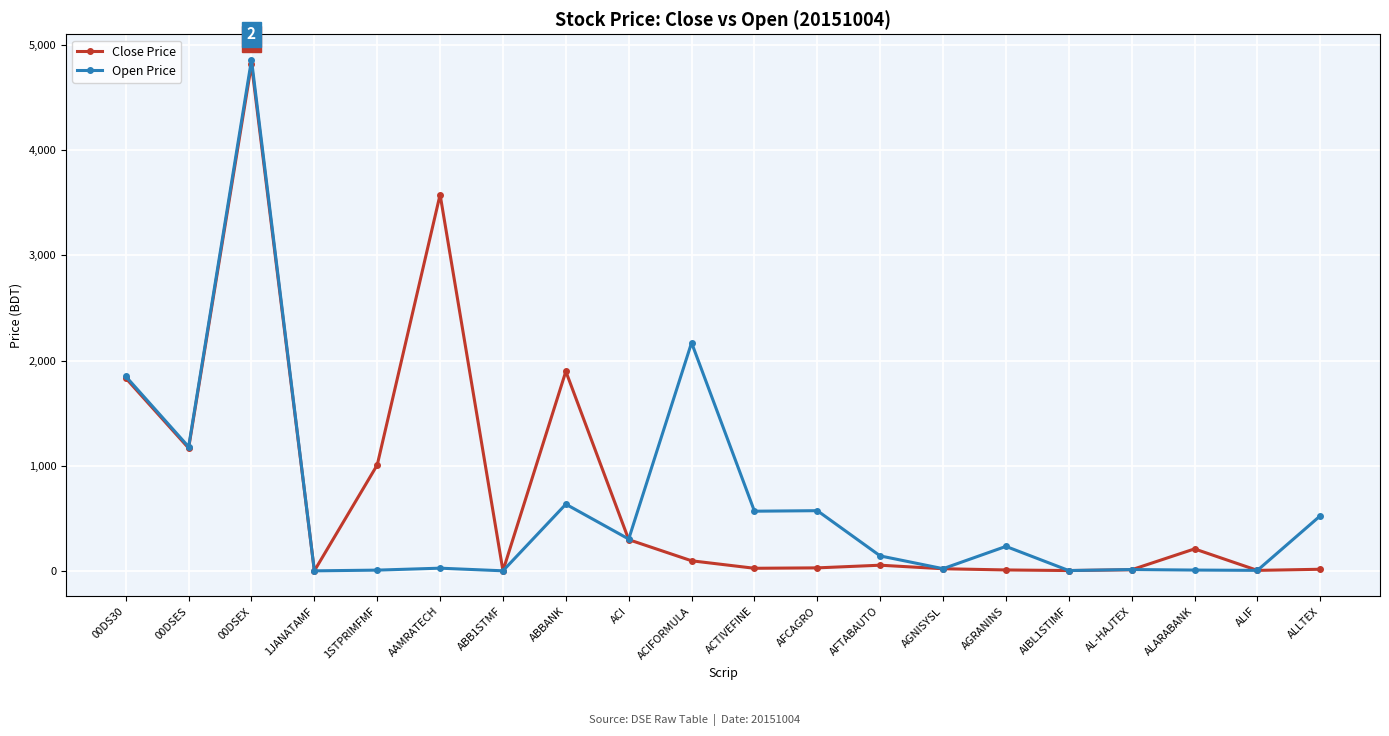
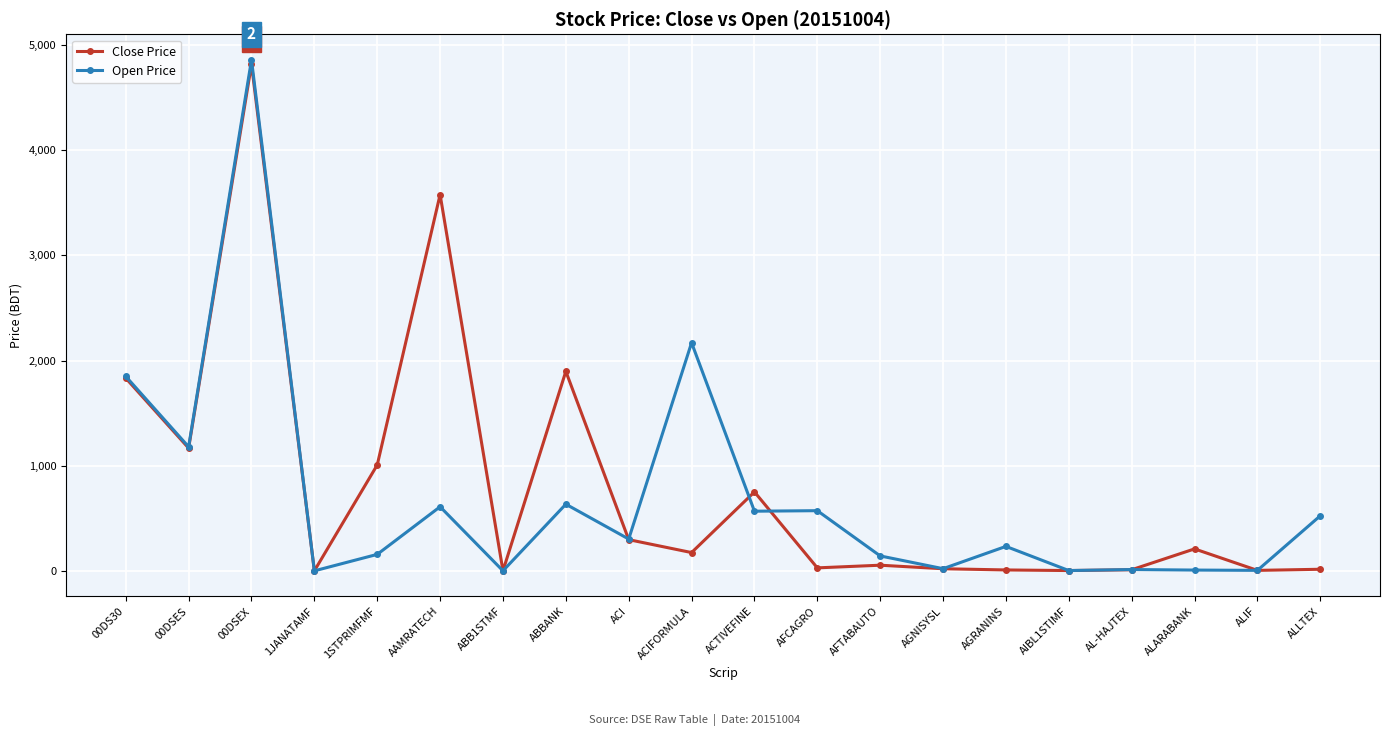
Open Price, 1STPRIMFMF: 10 -> 160
Open Price, AAMRATECH: 30 -> 610
Close Price, ACIFORMULA: 100 -> 180
Close Price, ACTIVEFINE: 30 -> 750
